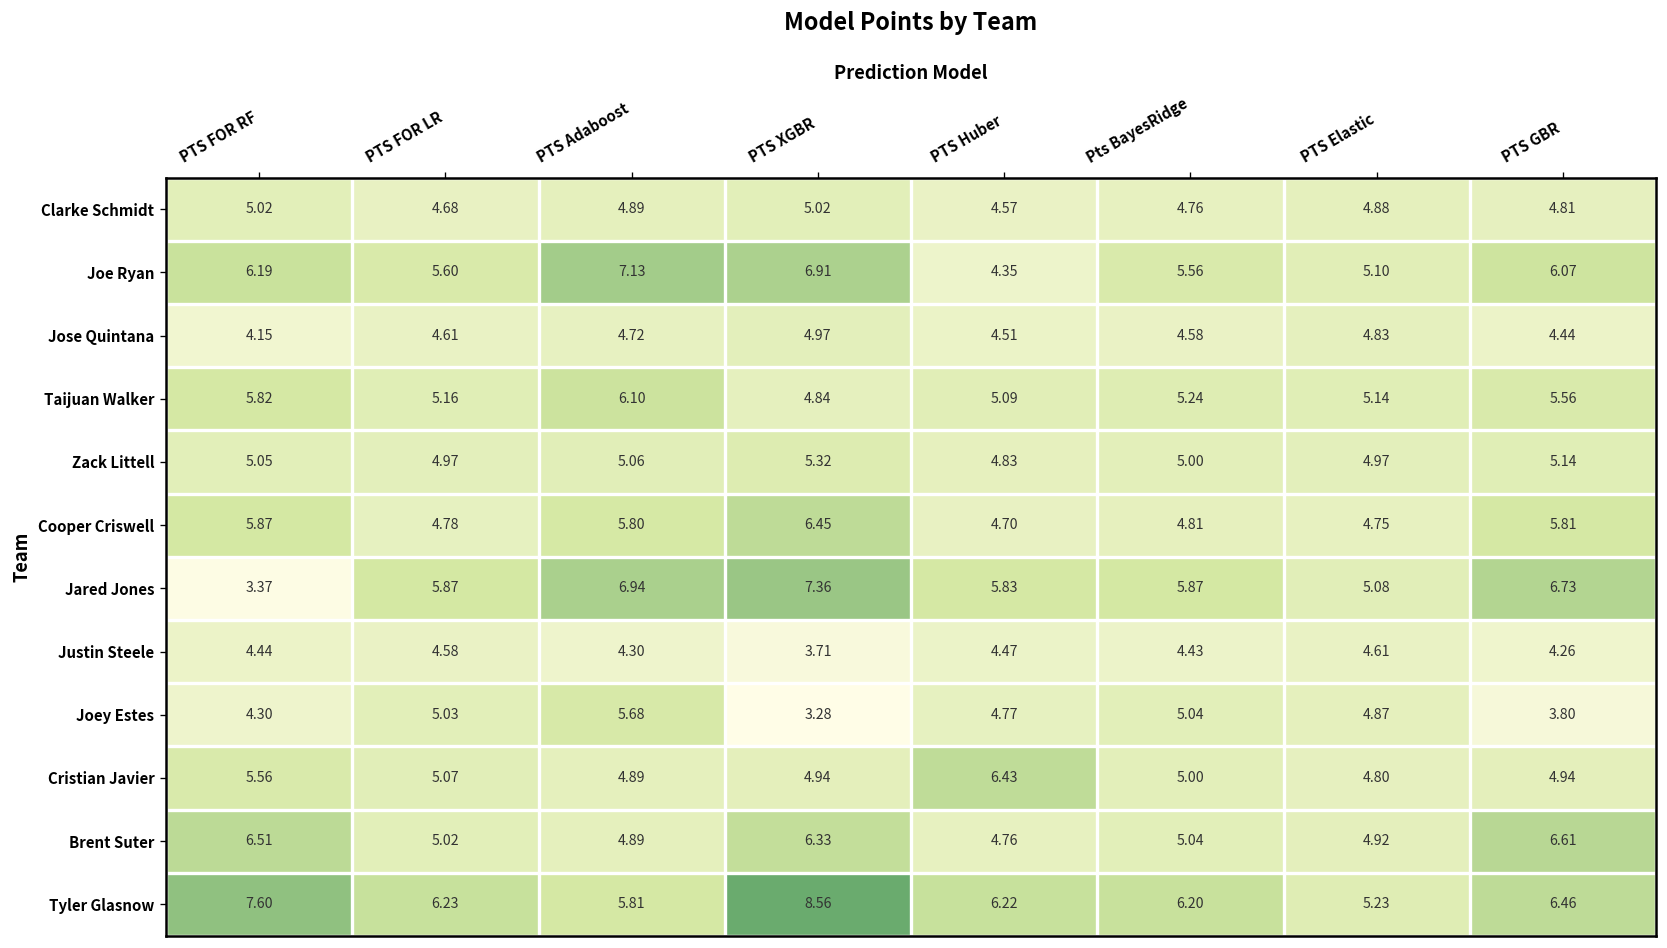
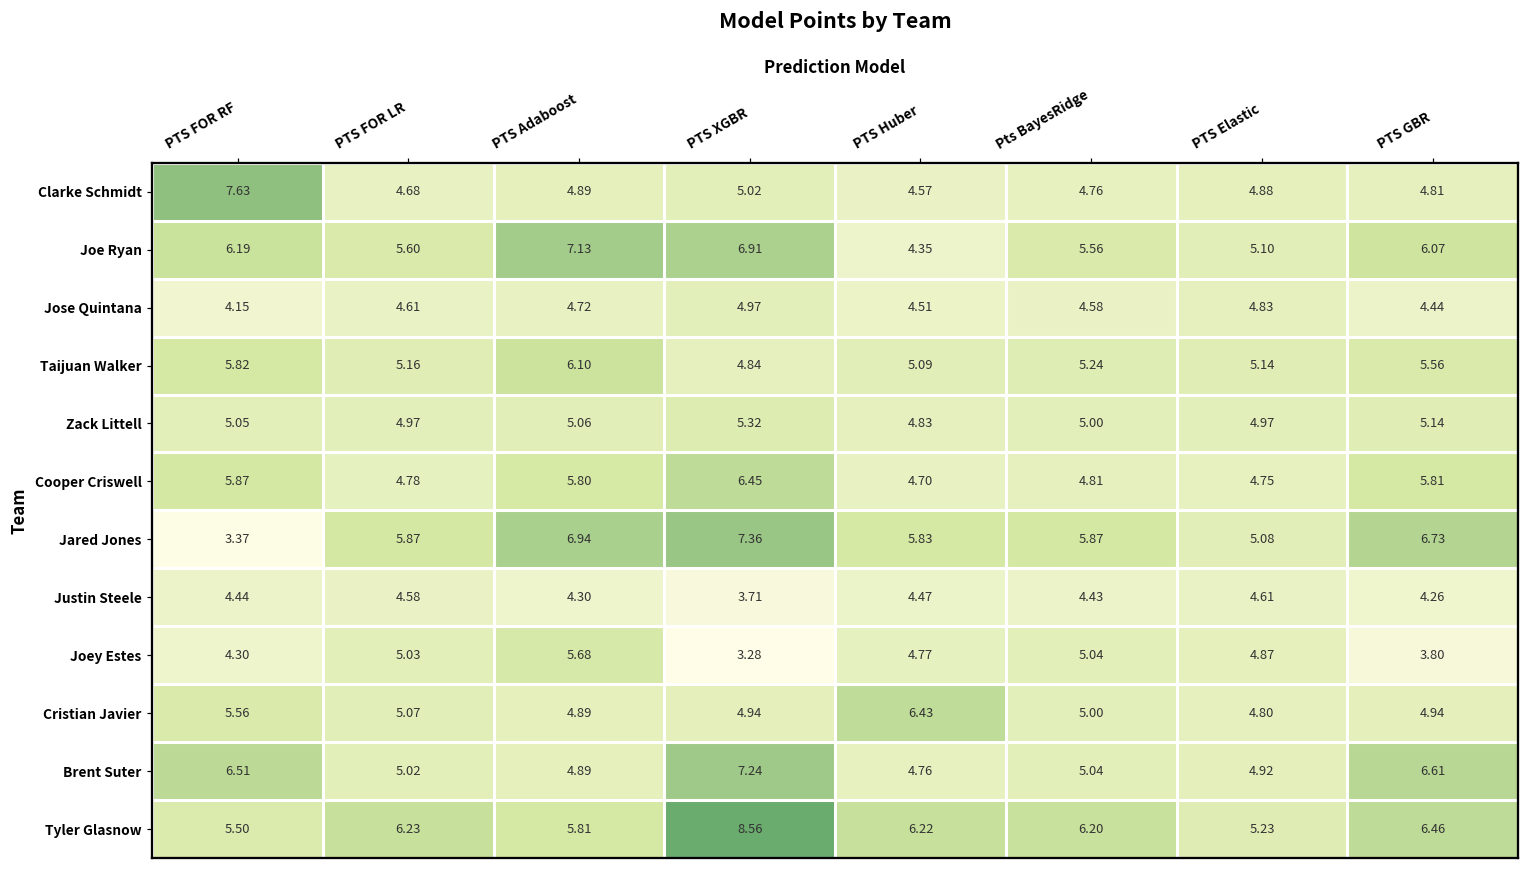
Clarke Schmidt, PTS FOR RF: 5.02 -> 7.63
Brent Suter, PTS XGBR: 6.33 -> 7.24
Tyler Glasnow, PTS FOR RF: 7.60 -> 5.50
